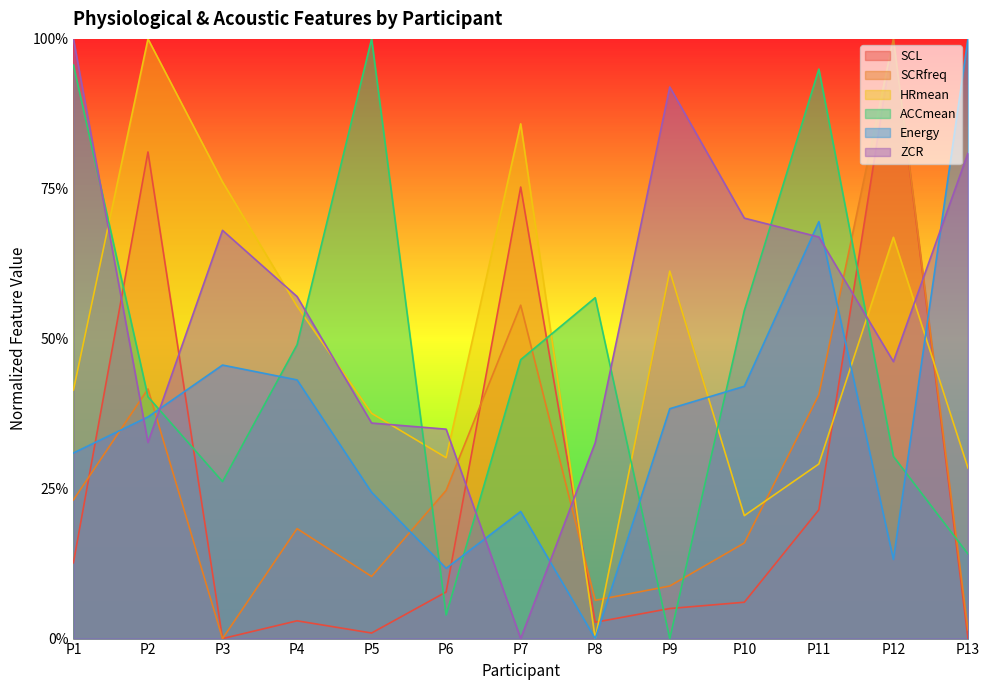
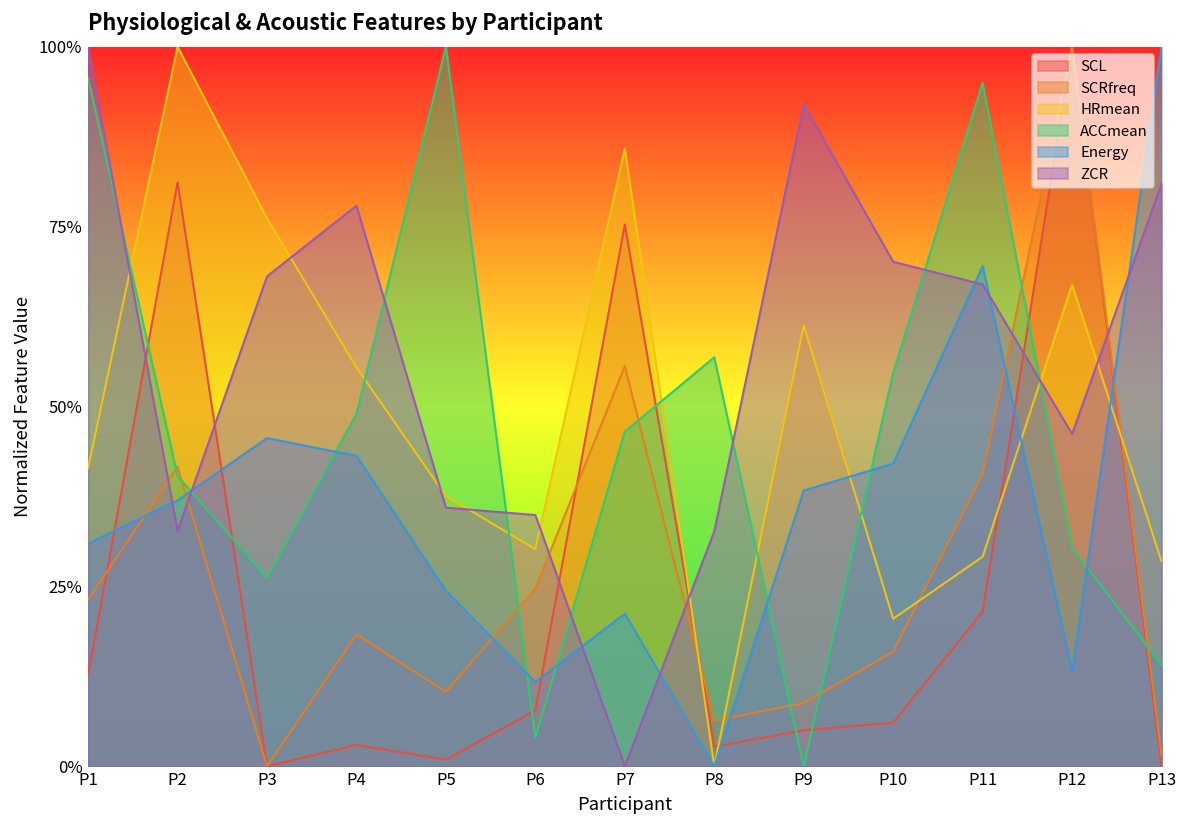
ZCR, P4: 57% -> 78%
